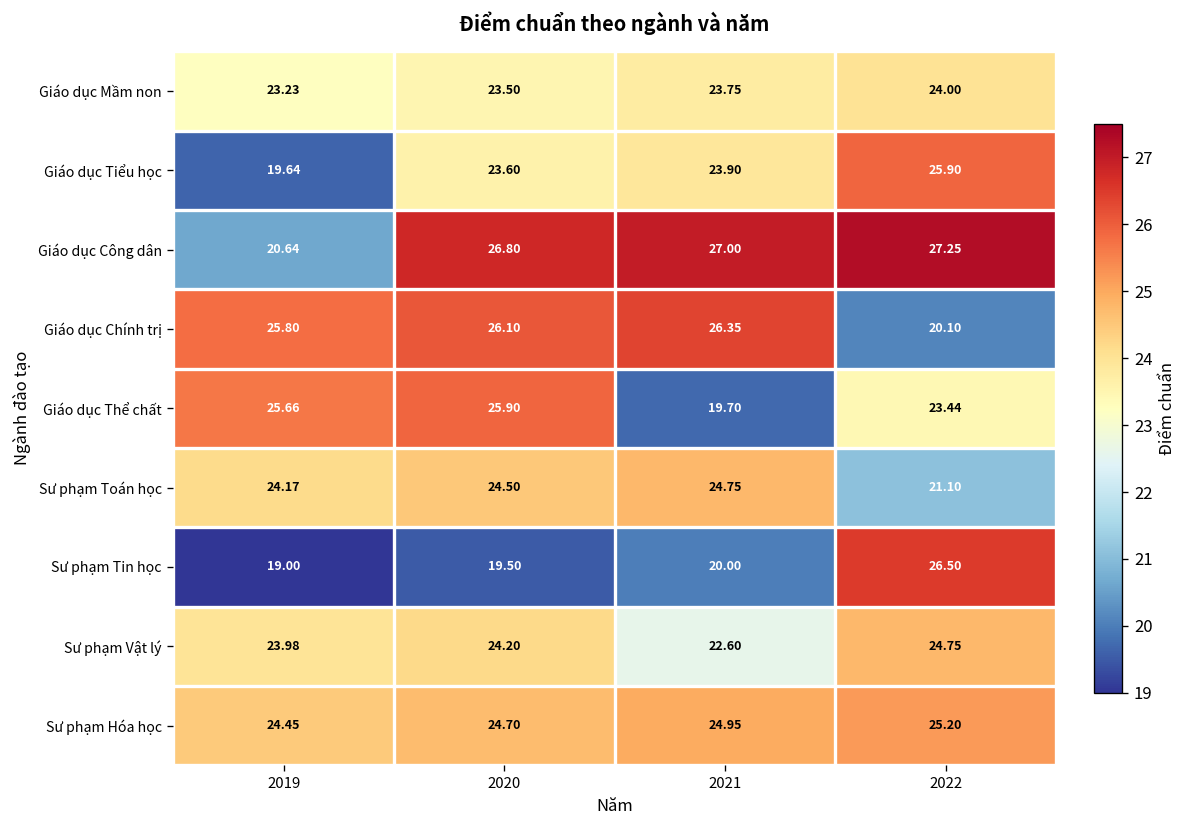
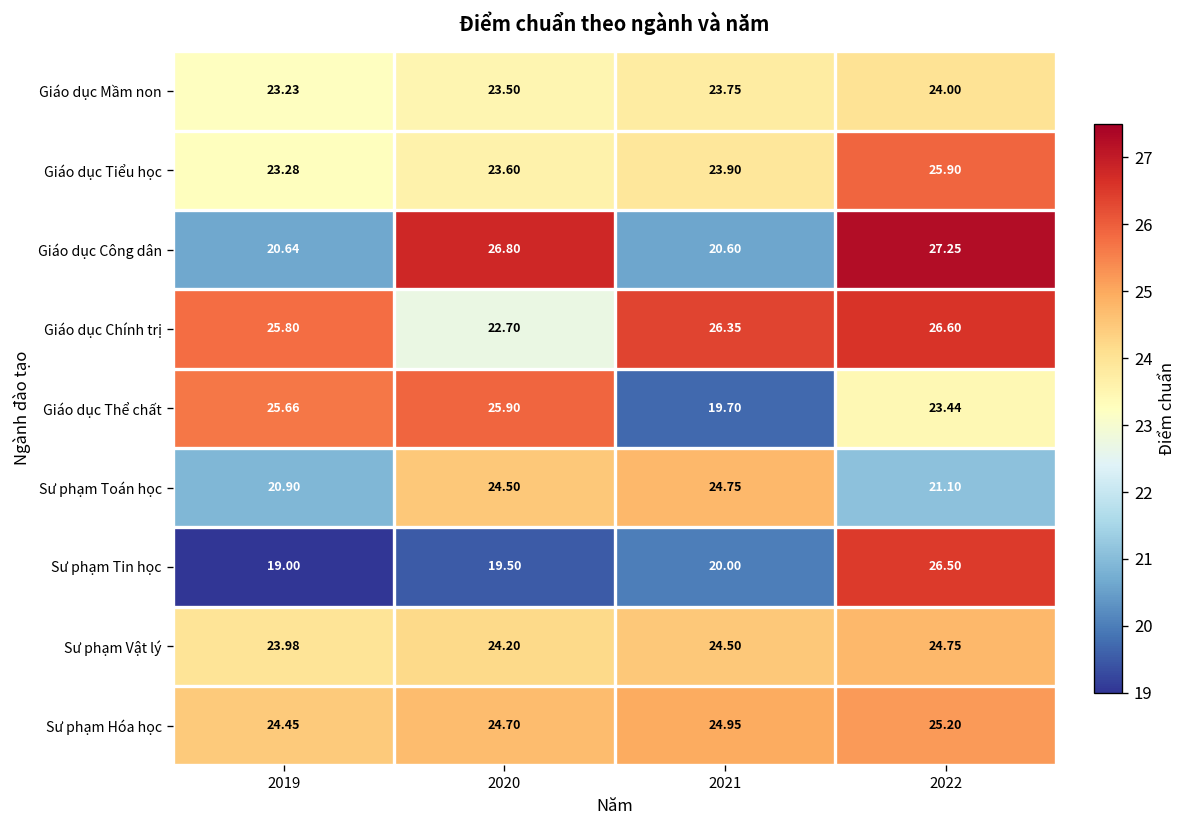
Giáo dục Tiểu học, 2019: 19.64 -> 23.28
Giáo dục Công dân, 2021: 27.00 -> 20.60
Giáo dục Chính trị, 2020: 26.10 -> 22.70
Giáo dục Chính trị, 2022: 20.10 -> 26.60
Sư phạm Toán học, 2019: 24.17 -> 20.90
Sư phạm Vật lý, 2021: 22.60 -> 24.50
